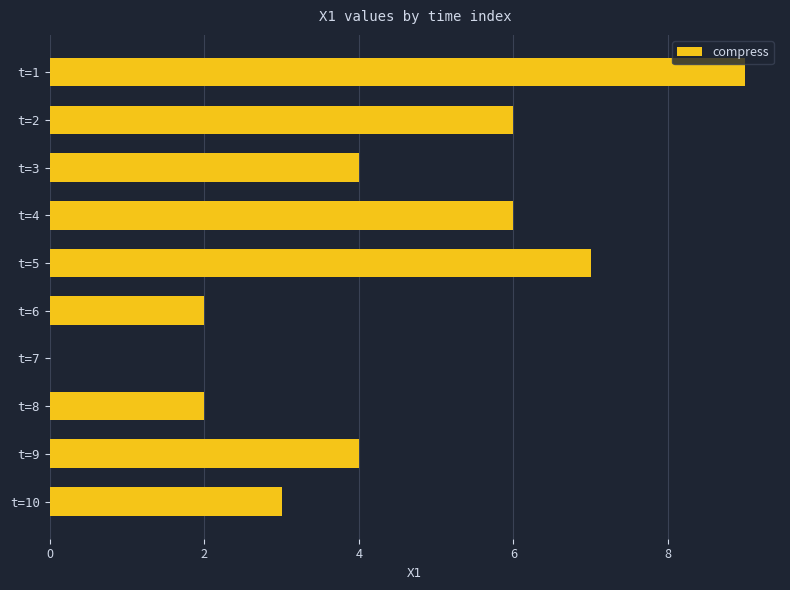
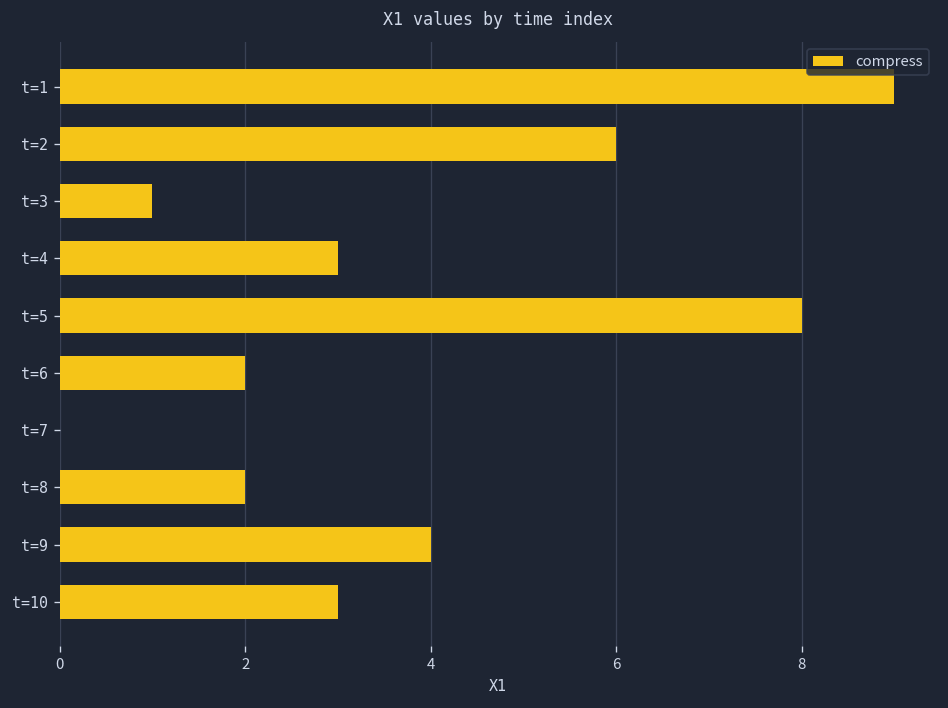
t=3: 4 -> 1
t=4: 6 -> 3
t=5: 7 -> 8
